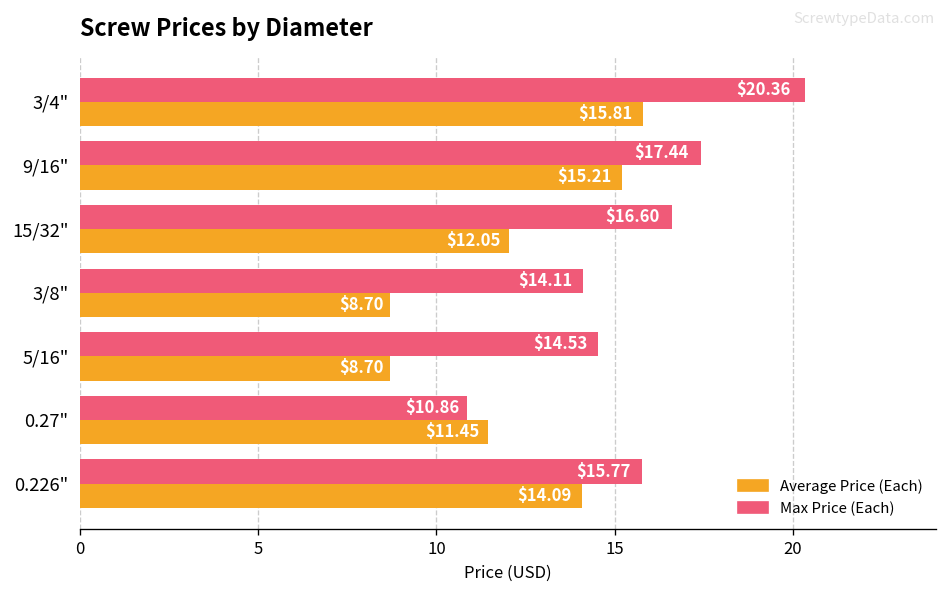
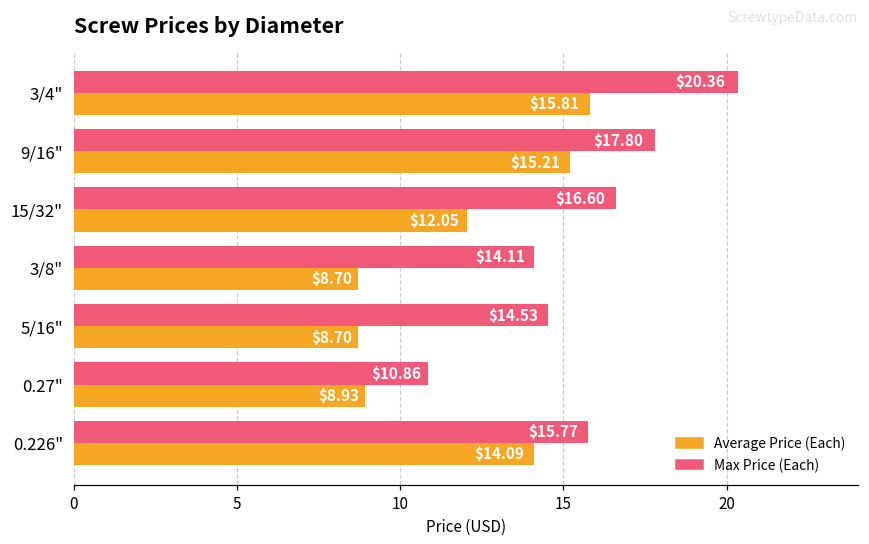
Max Price (Each), 9/16": $17.44 -> $17.80
Average Price (Each), 0.27": $11.45 -> $8.93
